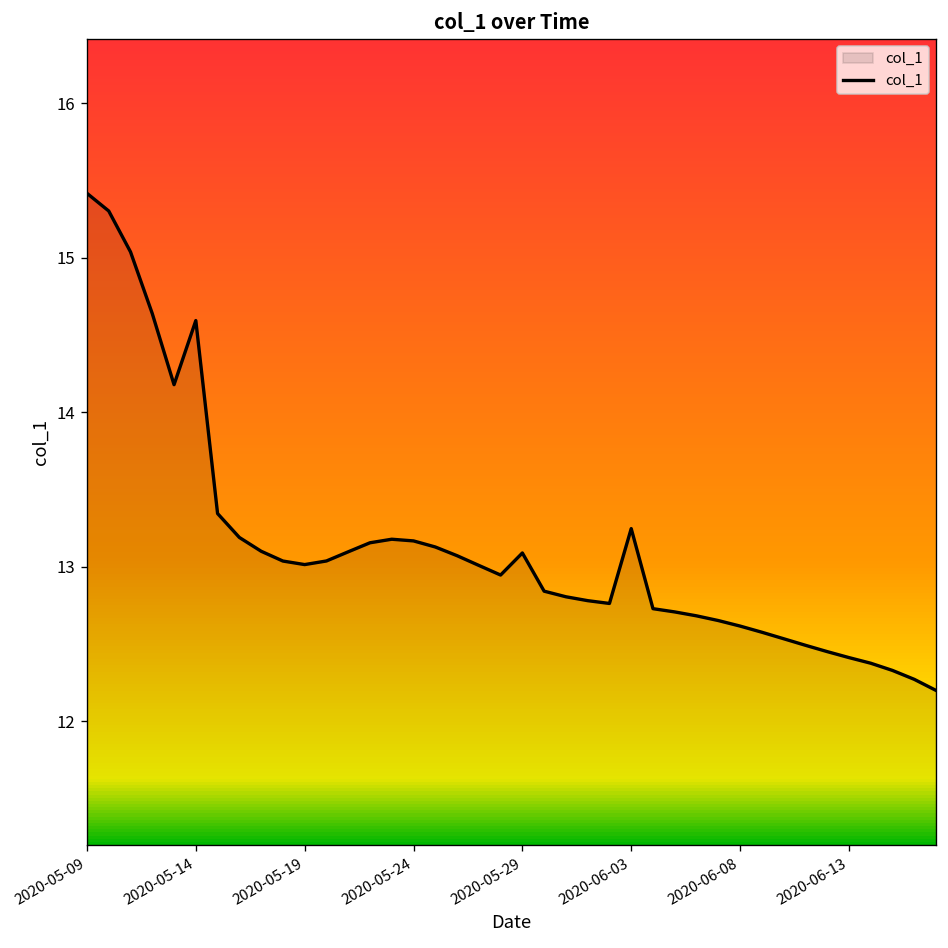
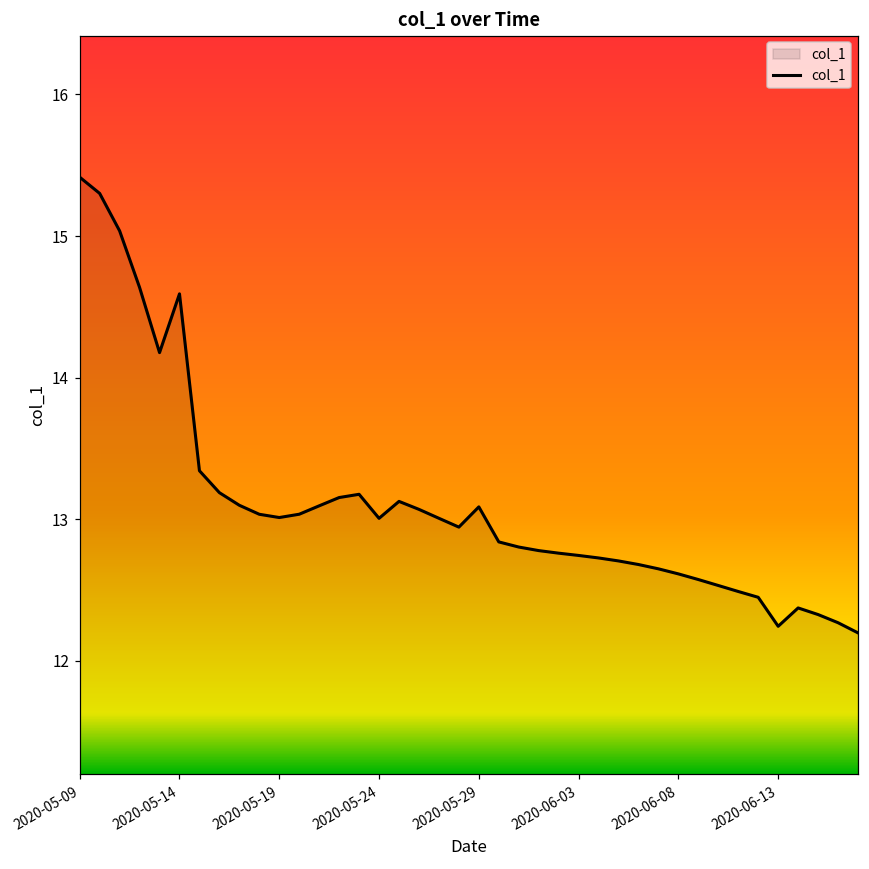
2020-05-24: 13.17 -> 13.01
2020-06-03: 13.25 -> 12.75
2020-06-13: 12.41 -> 12.24
